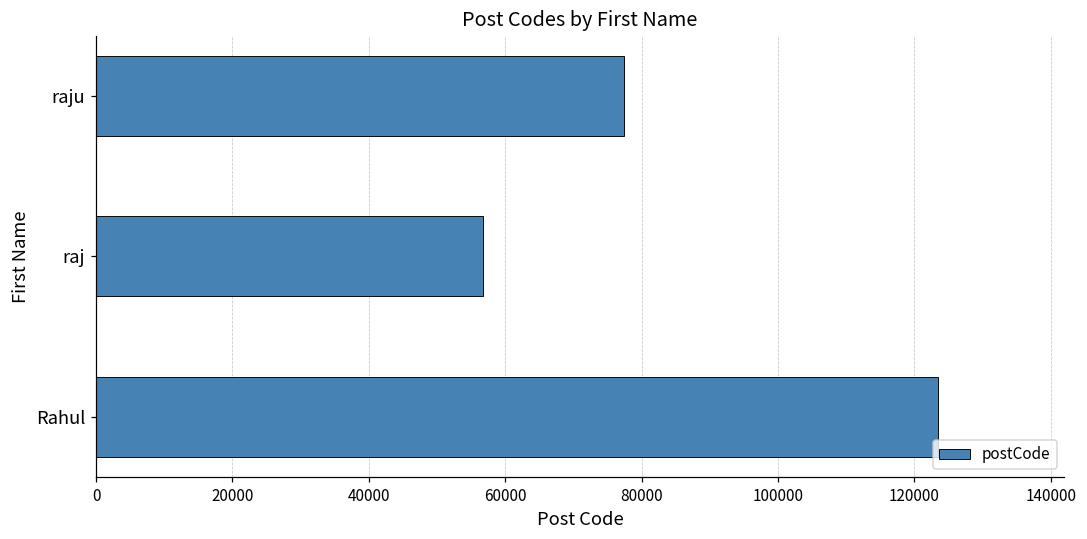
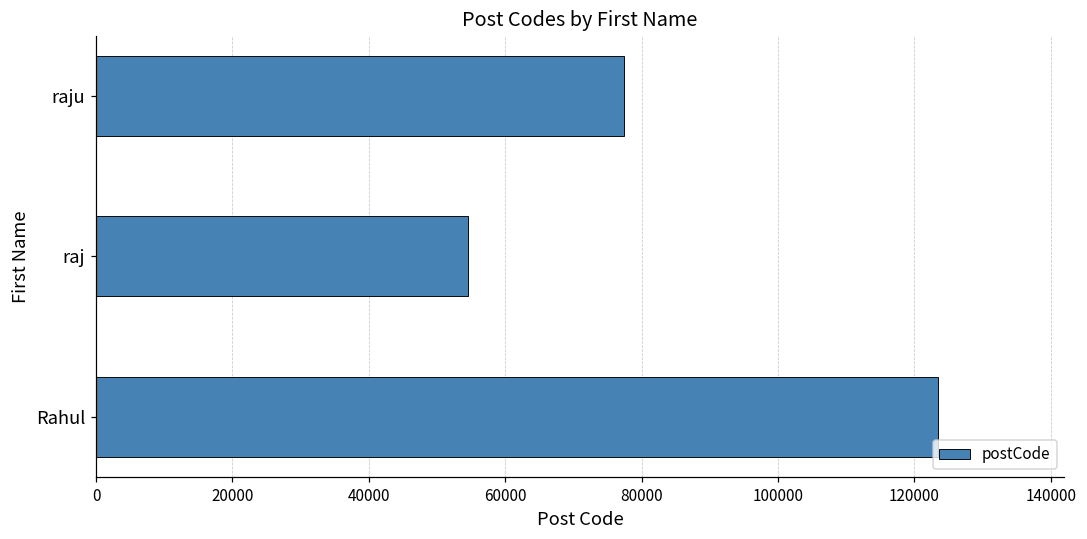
raj: 57000 -> 55000
